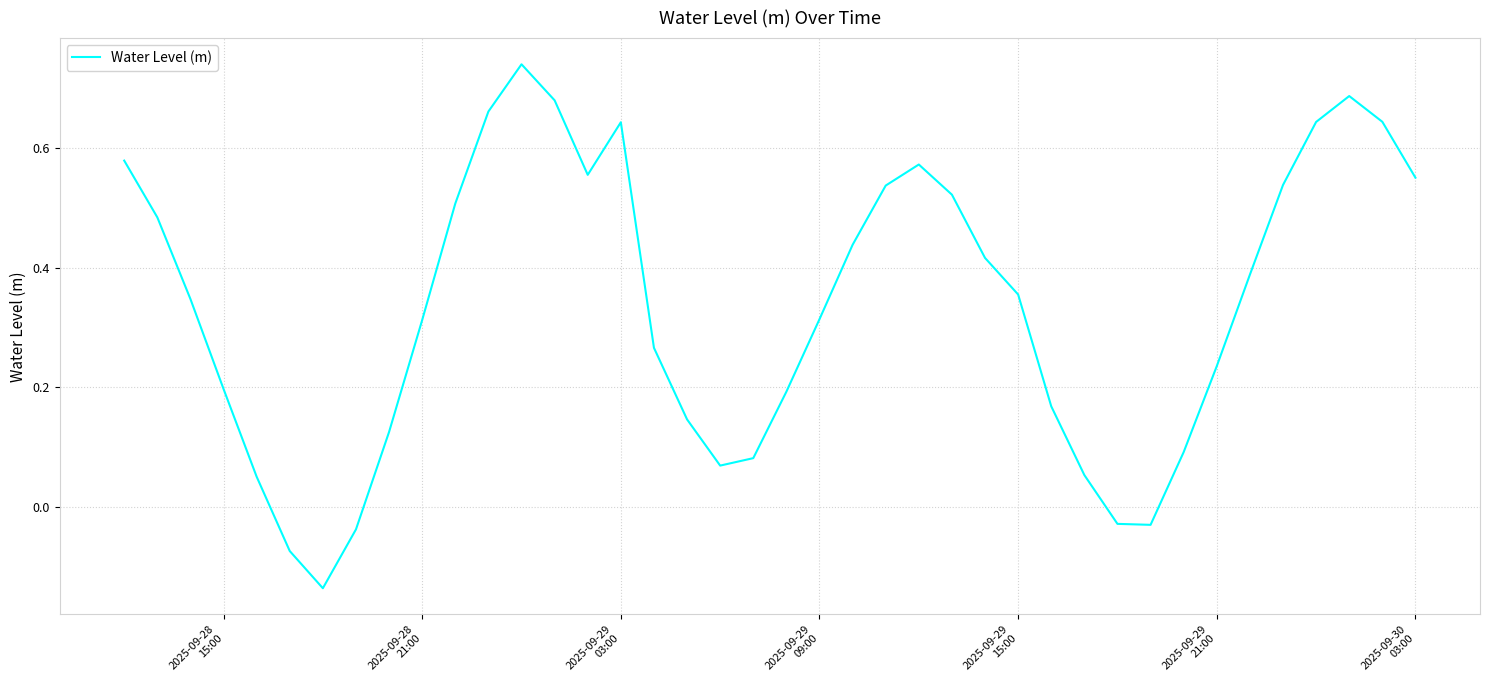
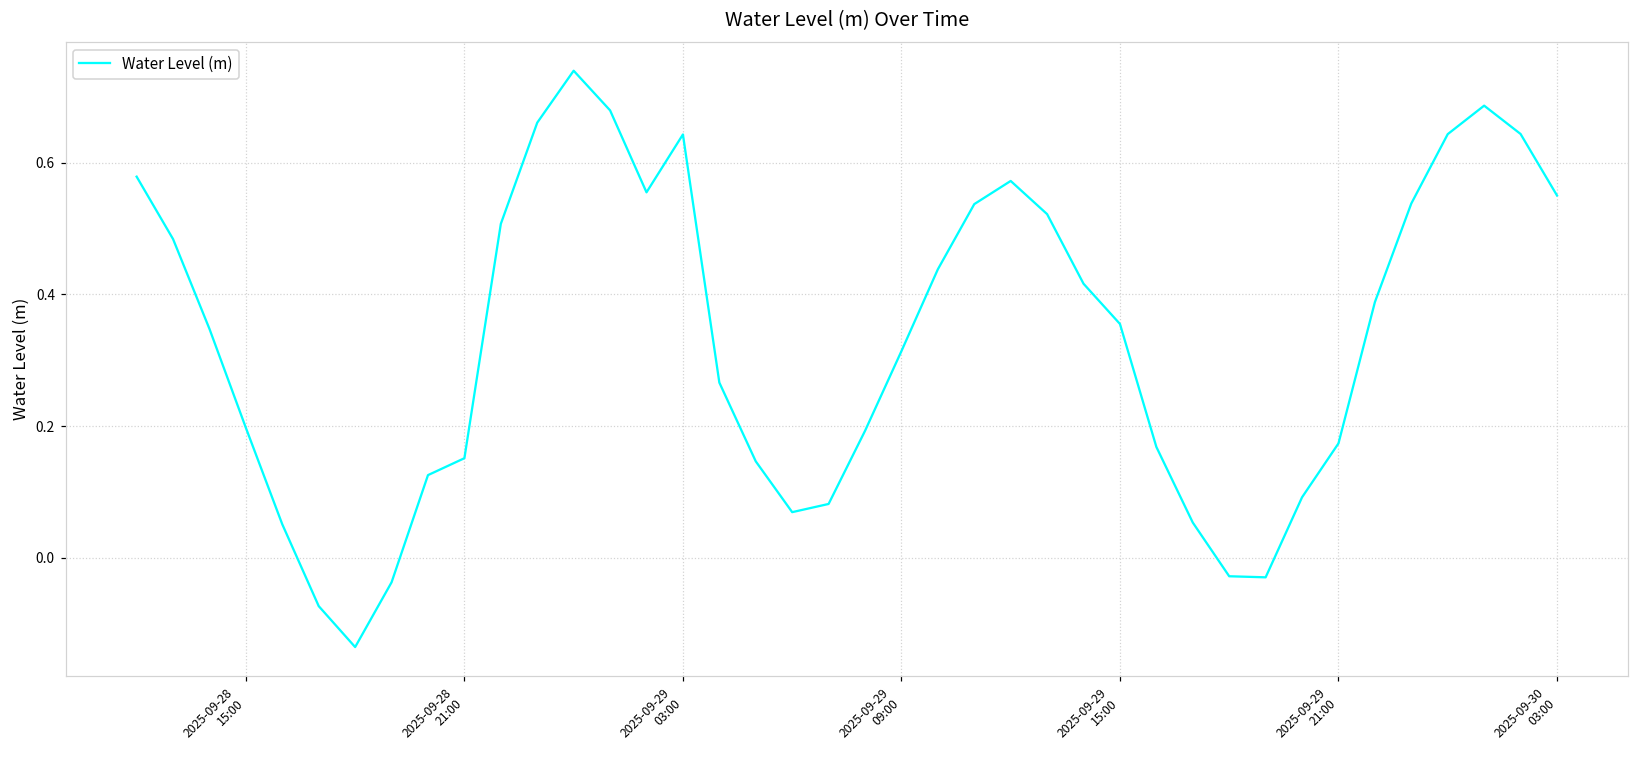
2025-09-28 21:00: 0.31 -> 0.15
2025-09-29 21:00: 0.24 -> 0.17
